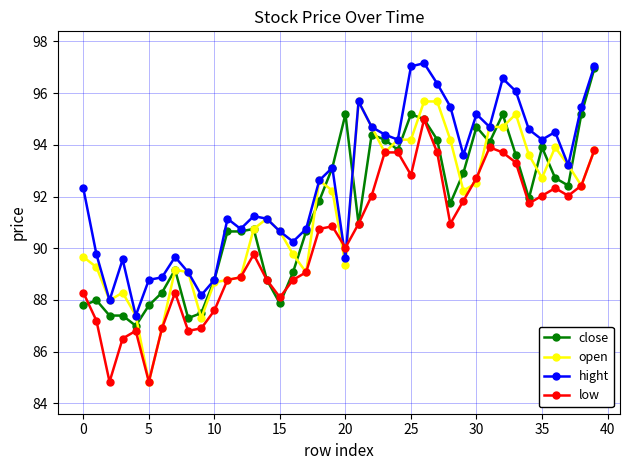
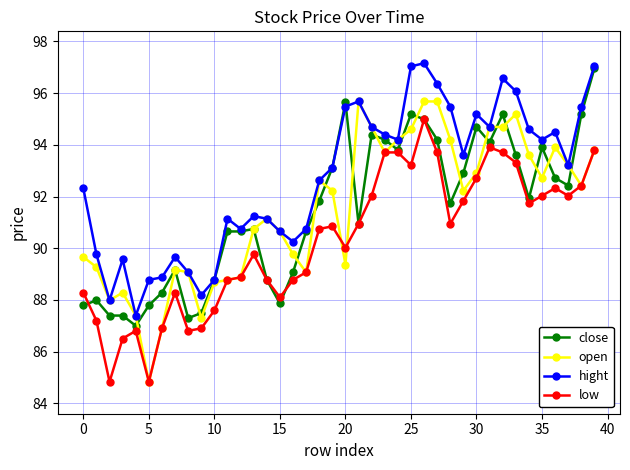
close, 20: 95.2 -> 95.6
hight, 20: 89.6 -> 95.5
open, 25: 94.2 -> 94.6
low, 25: 92.8 -> 93.2
open, 30: 92.5 -> 92.9
